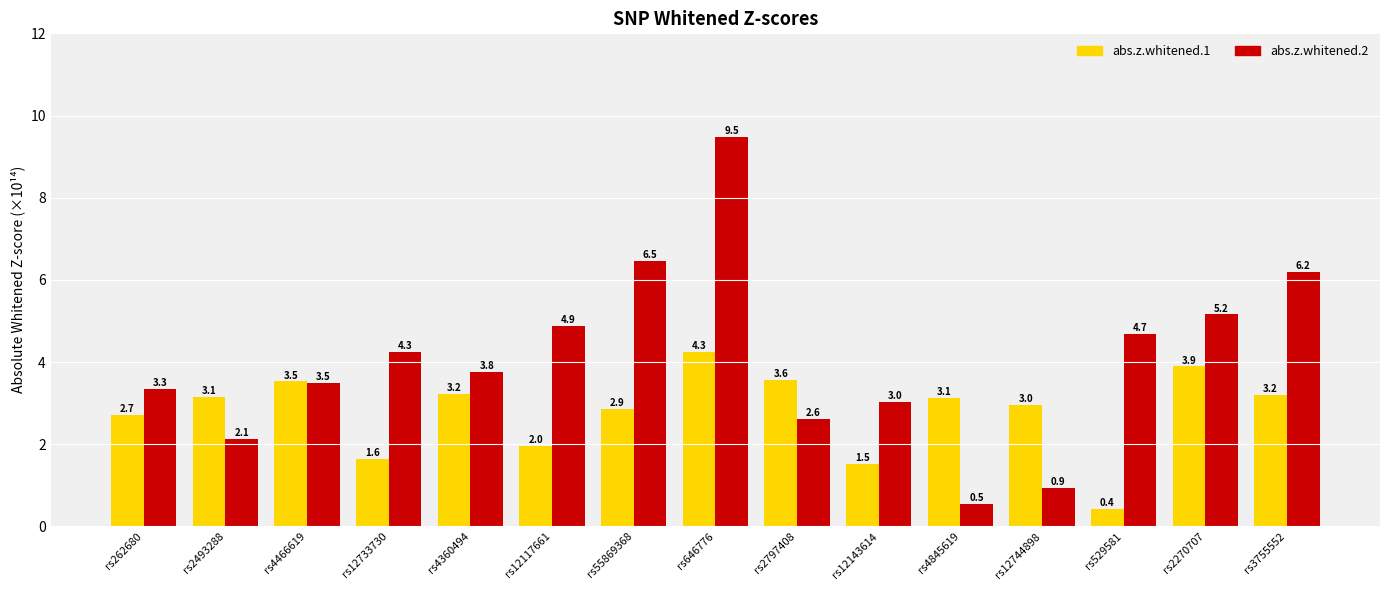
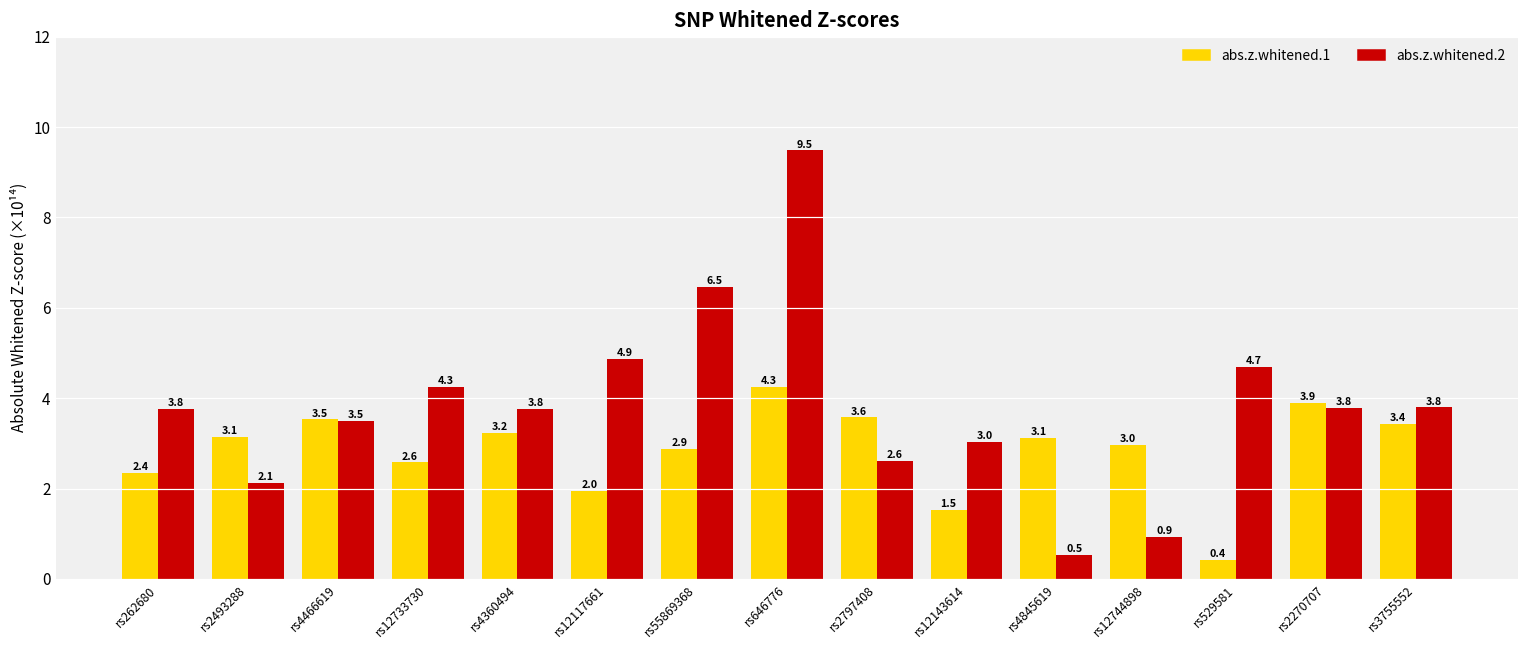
abs.z.whitened.1, rs262680: 2.7 -> 2.4
abs.z.whitened.2, rs262680: 3.3 -> 3.8
abs.z.whitened.1, rs12733730: 1.6 -> 2.6
abs.z.whitened.2, rs2270707: 5.2 -> 3.8
abs.z.whitened.1, rs3755552: 3.2 -> 3.4
abs.z.whitened.2, rs3755552: 6.2 -> 3.8
